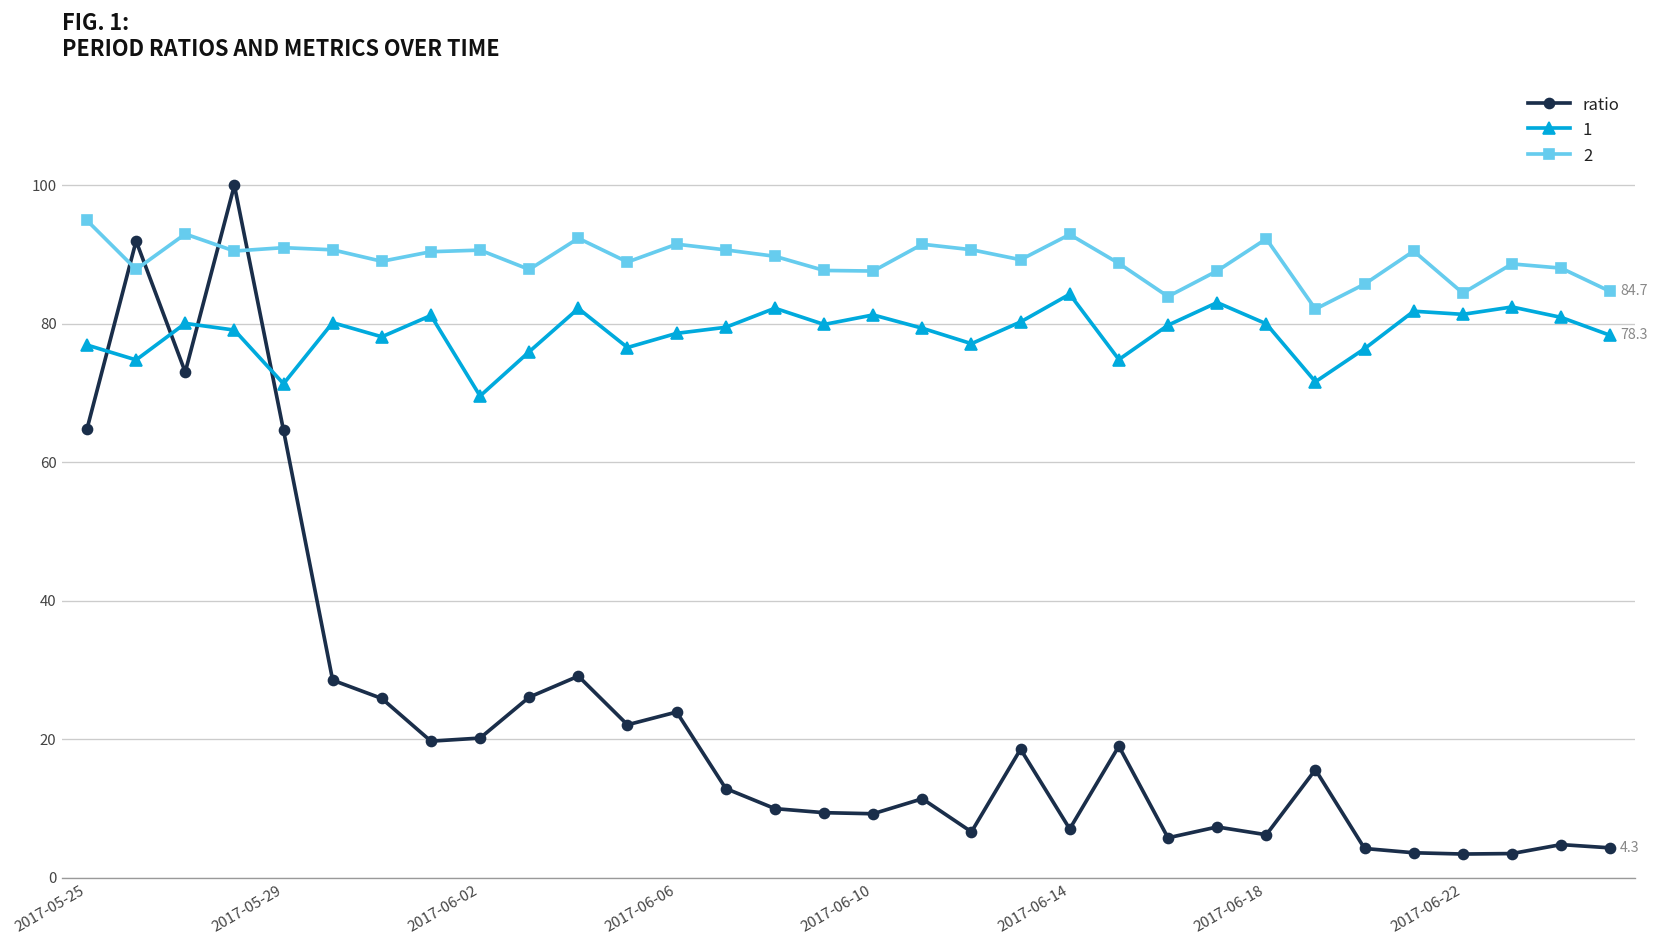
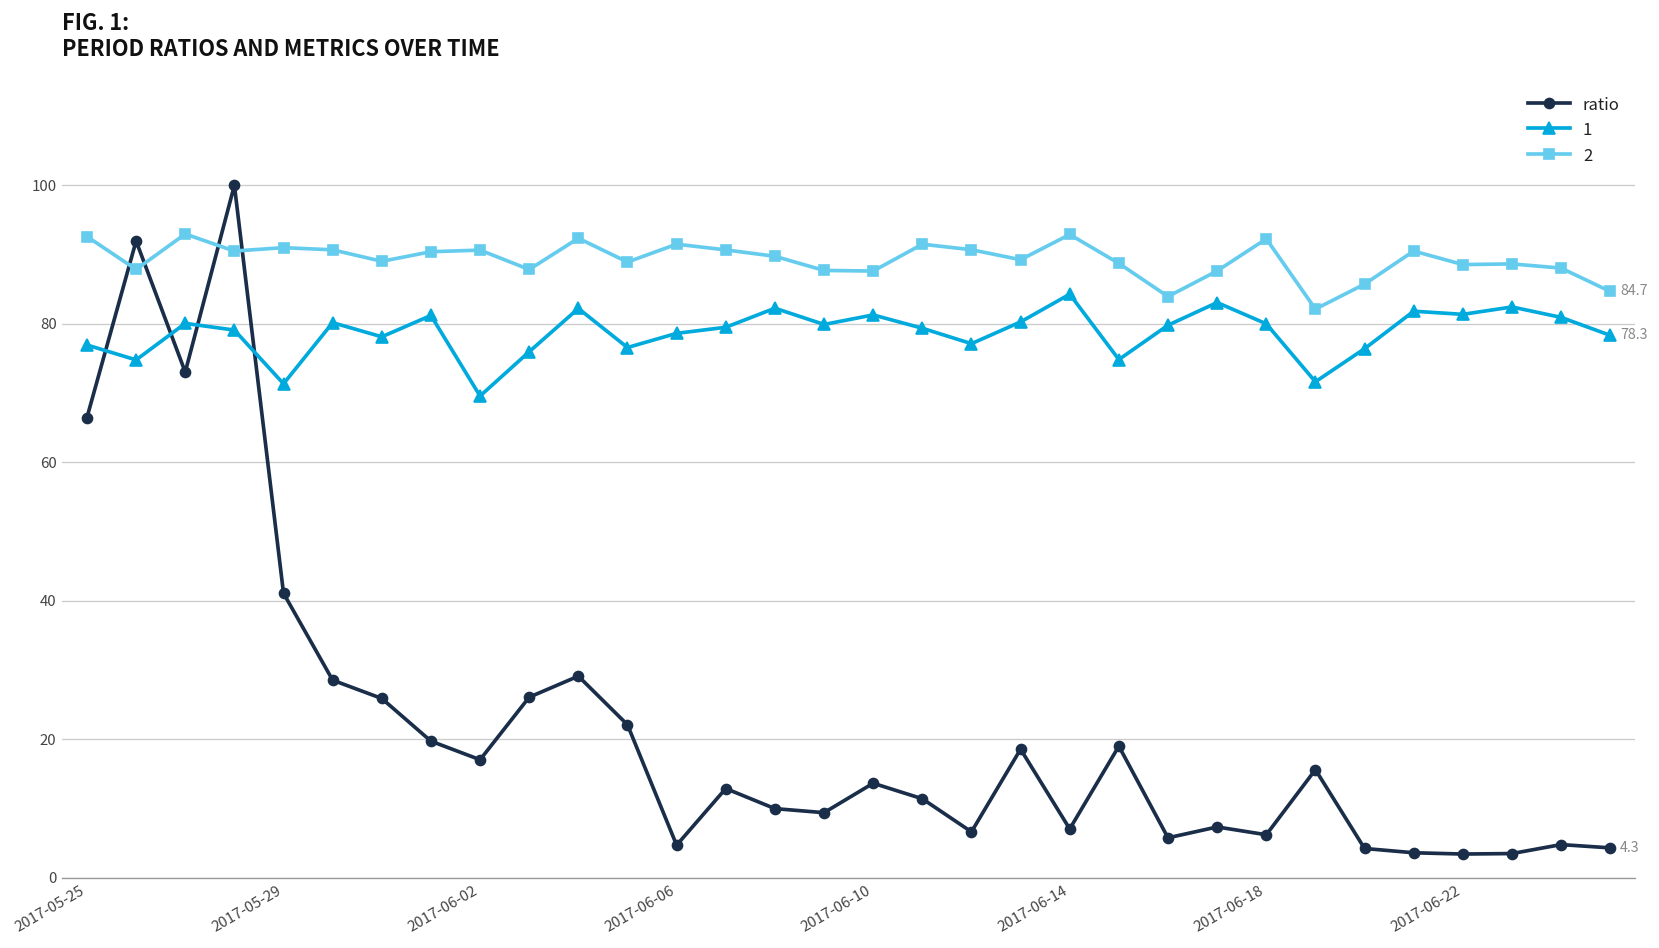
ratio, 2017-05-25: 65 -> 66
2, 2017-05-25: 95 -> 93
ratio, 2017-05-29: 65 -> 41
ratio, 2017-06-02: 20 -> 17
ratio, 2017-06-06: 24 -> 5
ratio, 2017-06-10: 9 -> 14
2, 2017-06-22: 84 -> 89
